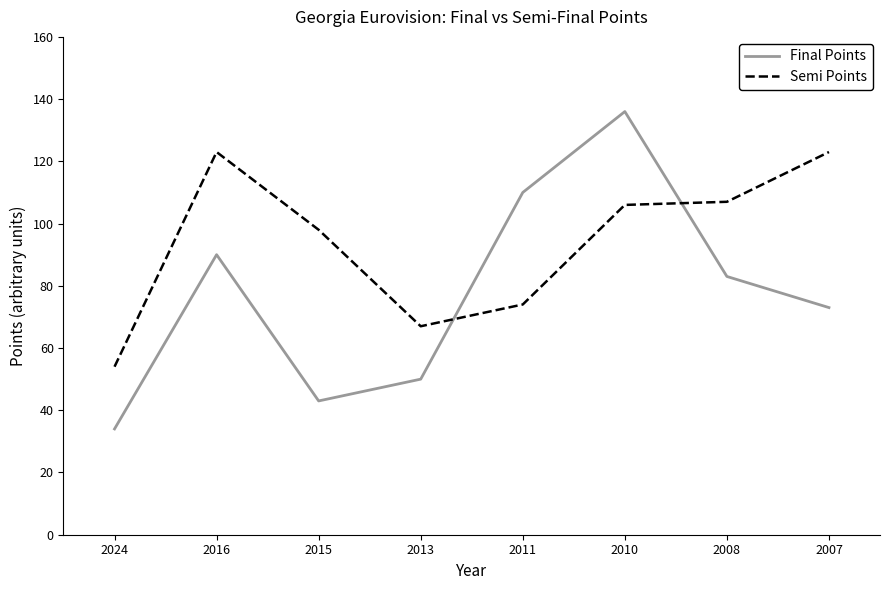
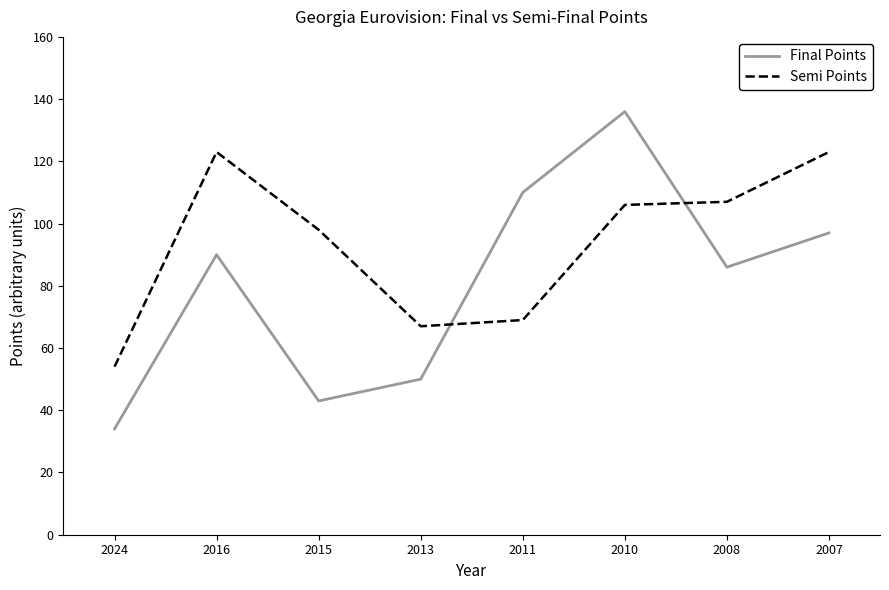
Semi Points, 2011: 74 -> 69
Final Points, 2008: 83 -> 86
Final Points, 2007: 73 -> 97
